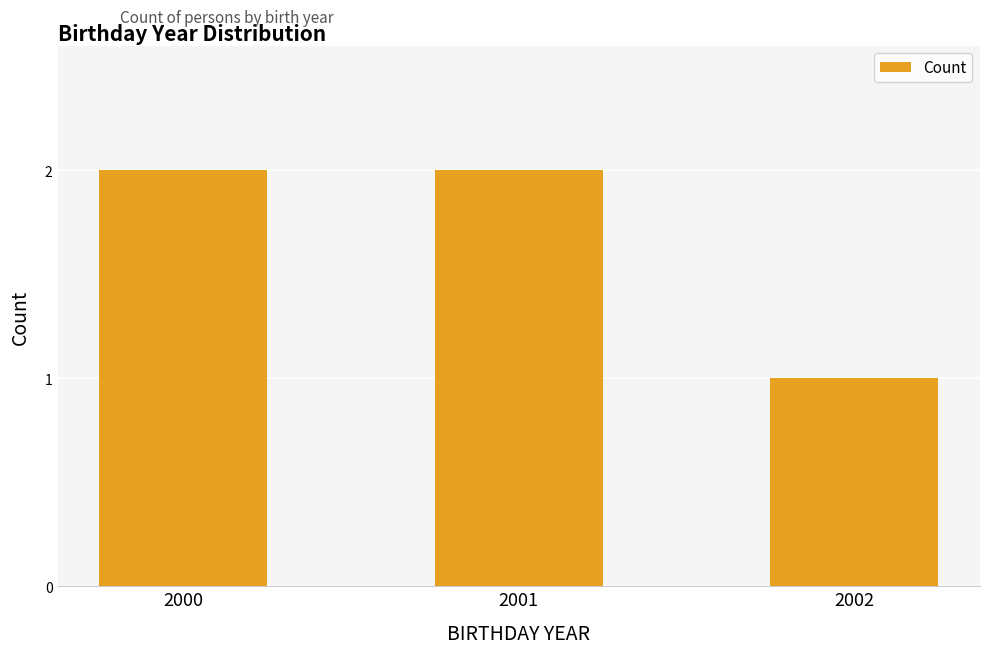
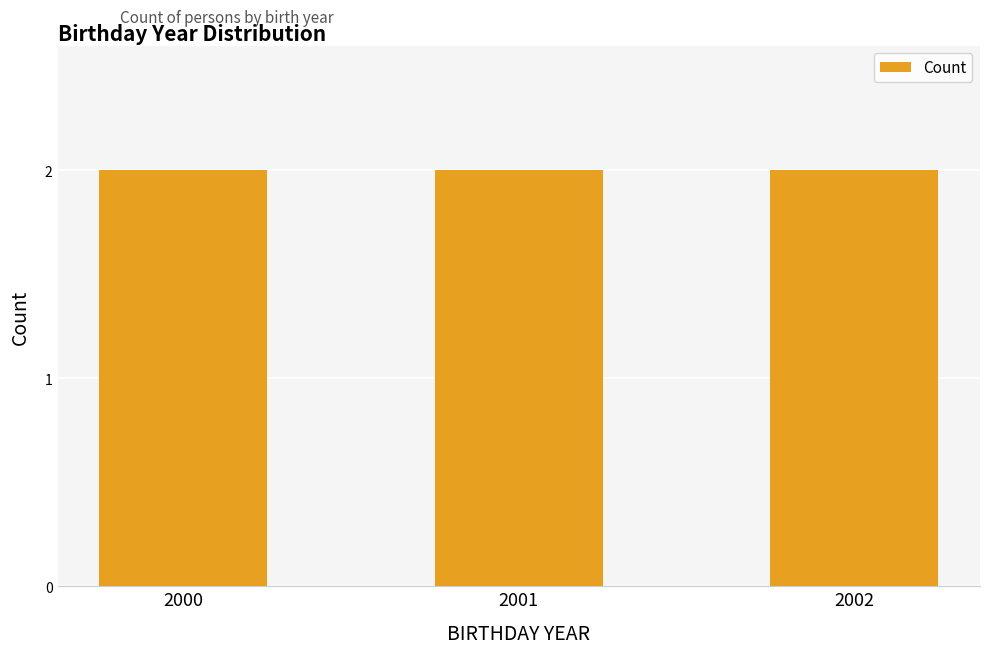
2002: 1 -> 2
